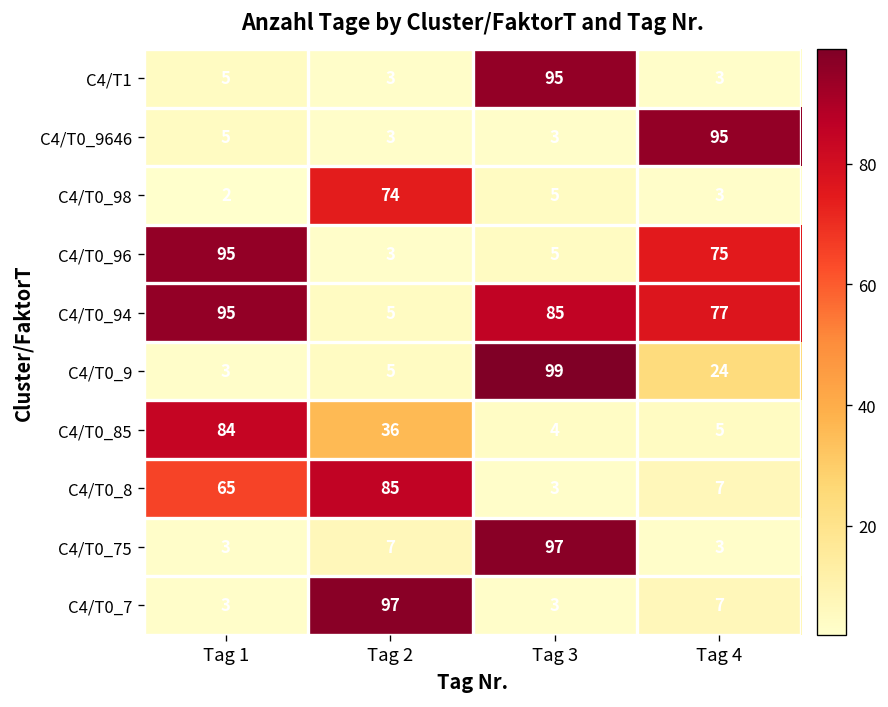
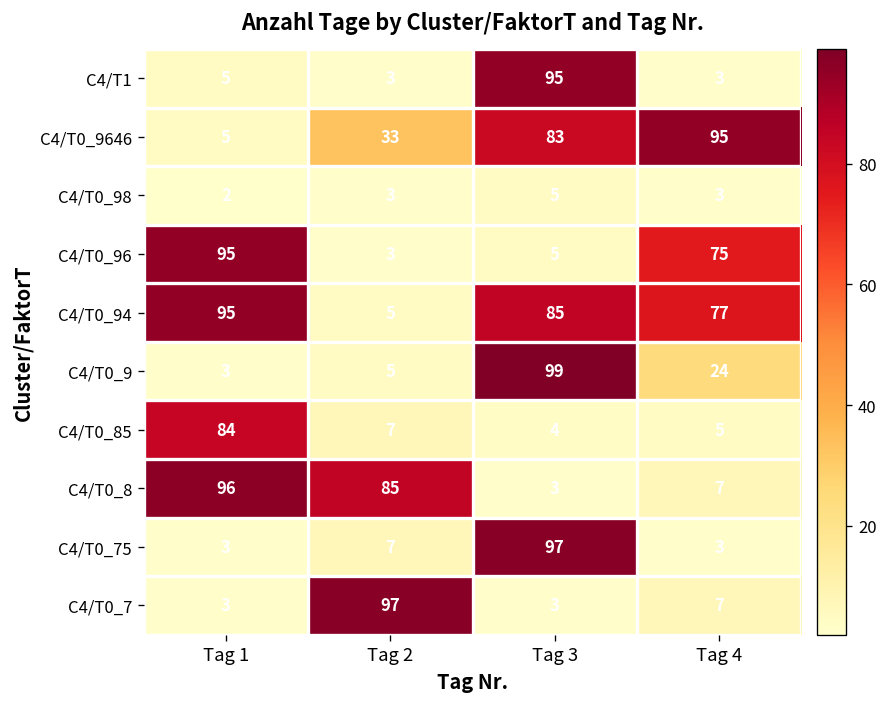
C4/T0_9646, Tag 2: 3 -> 33
C4/T0_9646, Tag 3: 3 -> 83
C4/T0_98, Tag 2: 74 -> 3
C4/T0_85, Tag 2: 36 -> 7
C4/T0_8, Tag 1: 65 -> 96
